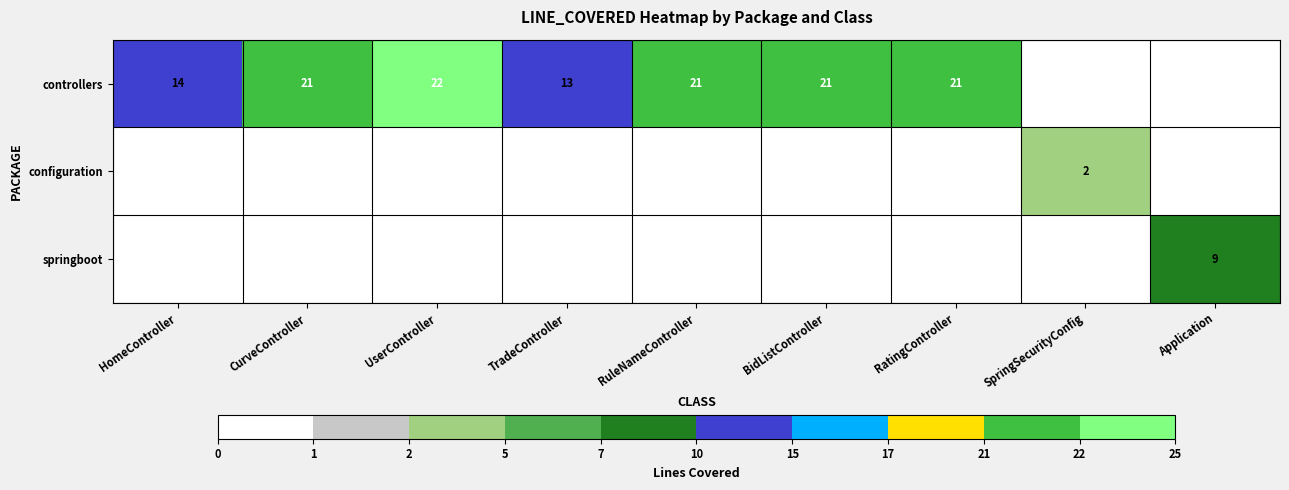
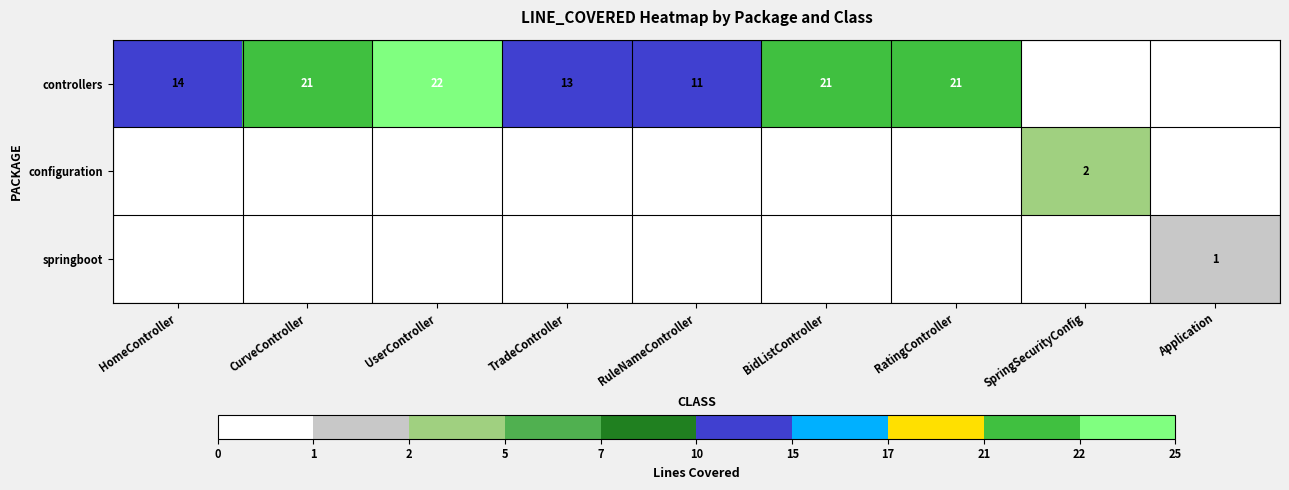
controllers, RuleNameController: 21 -> 11
springboot, Application: 9 -> 1
